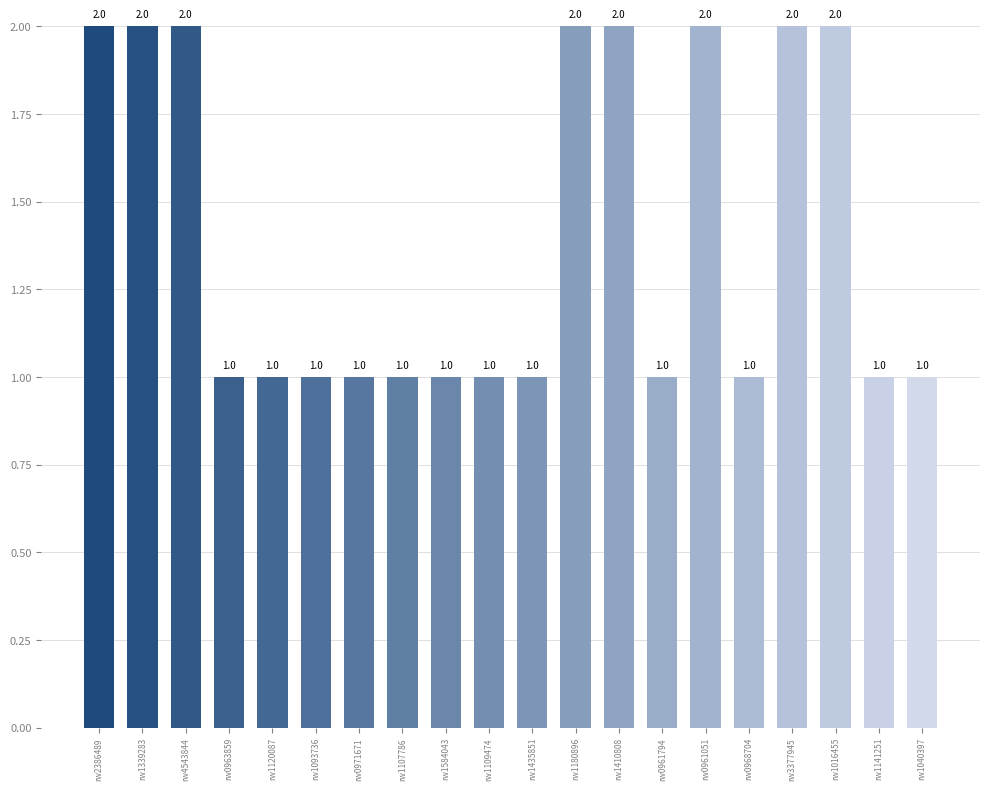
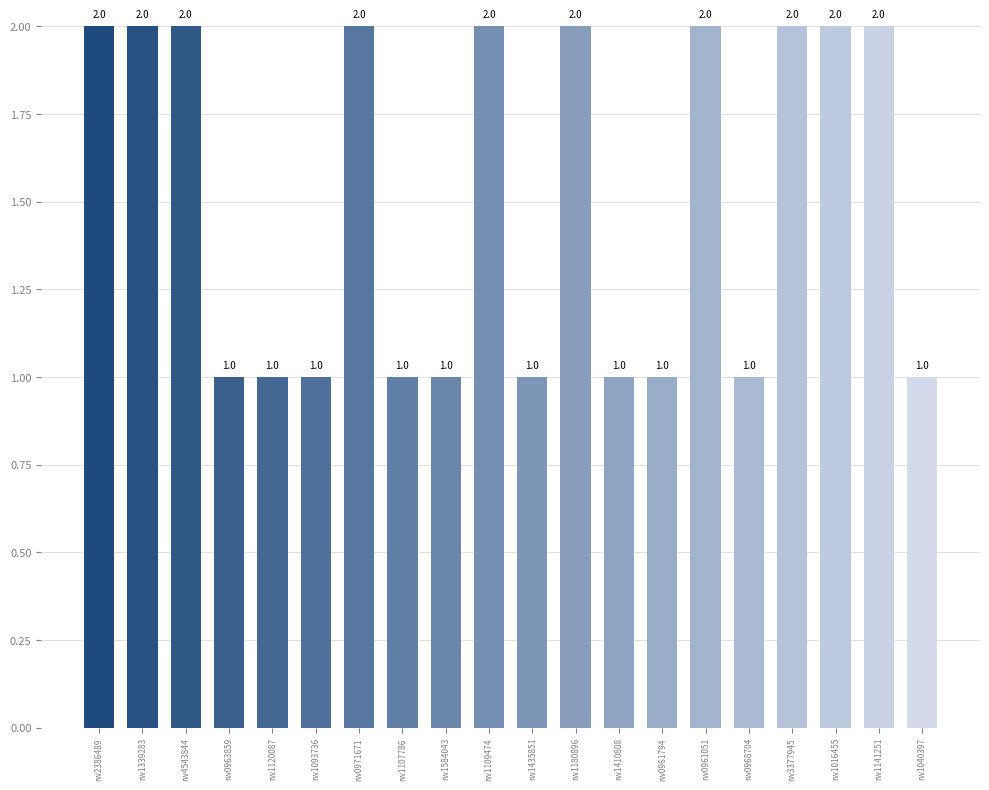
rw0971671: 1.0 -> 2.0
rw1109474: 1.0 -> 2.0
rw1410808: 2.0 -> 1.0
rw1141251: 1.0 -> 2.0
